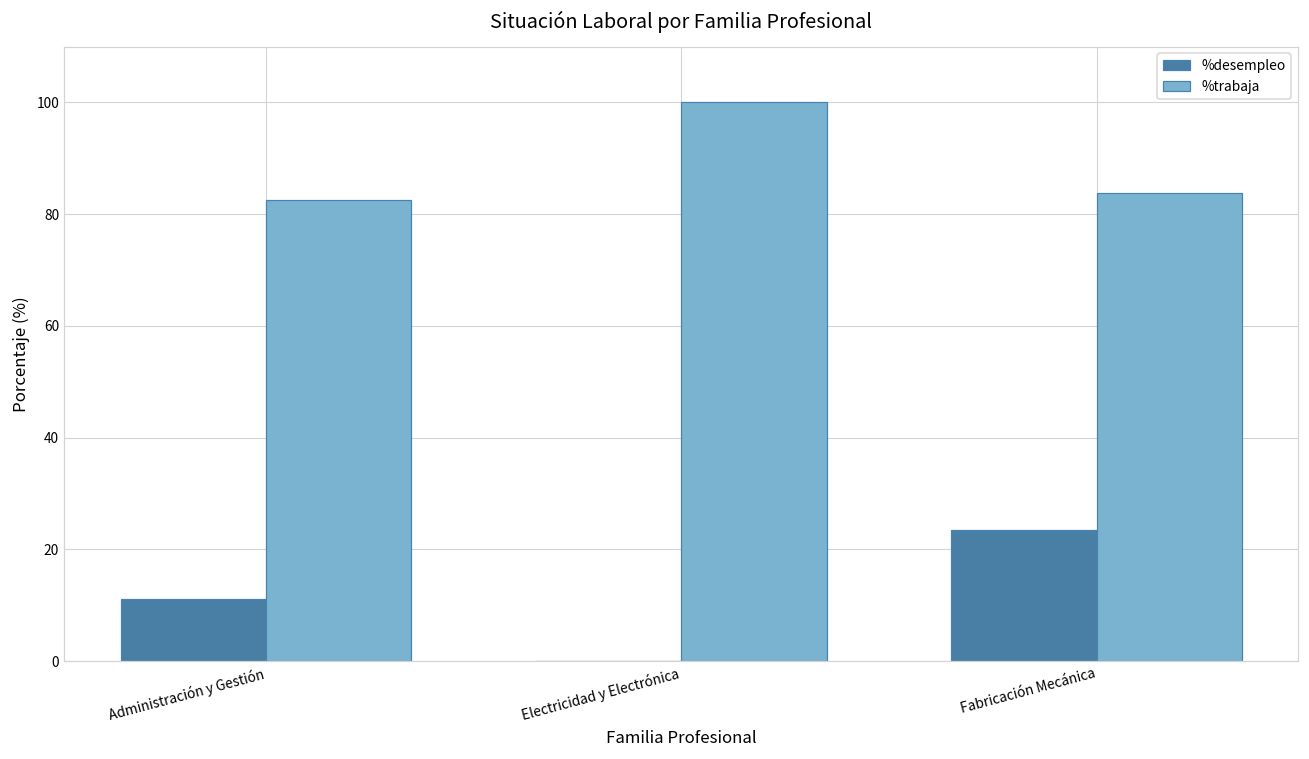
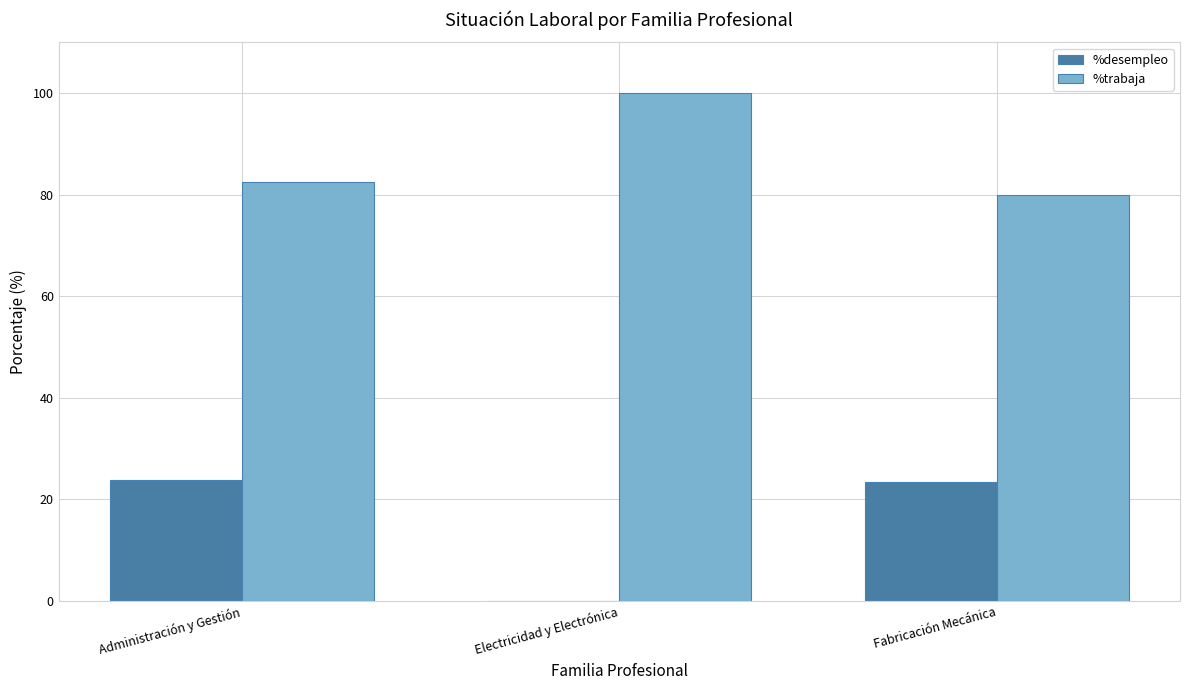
%desempleo, Administración y Gestión: 11 -> 24
%trabaja, Fabricación Mecánica: 84 -> 80
